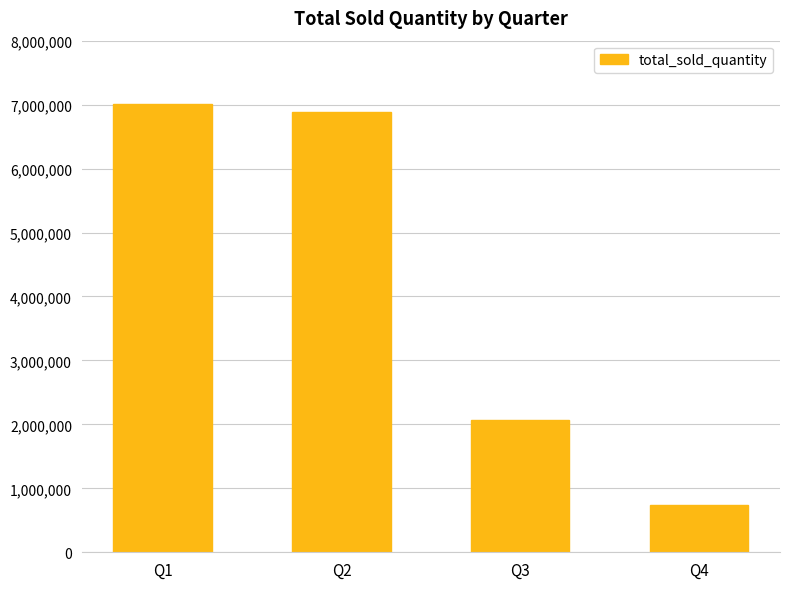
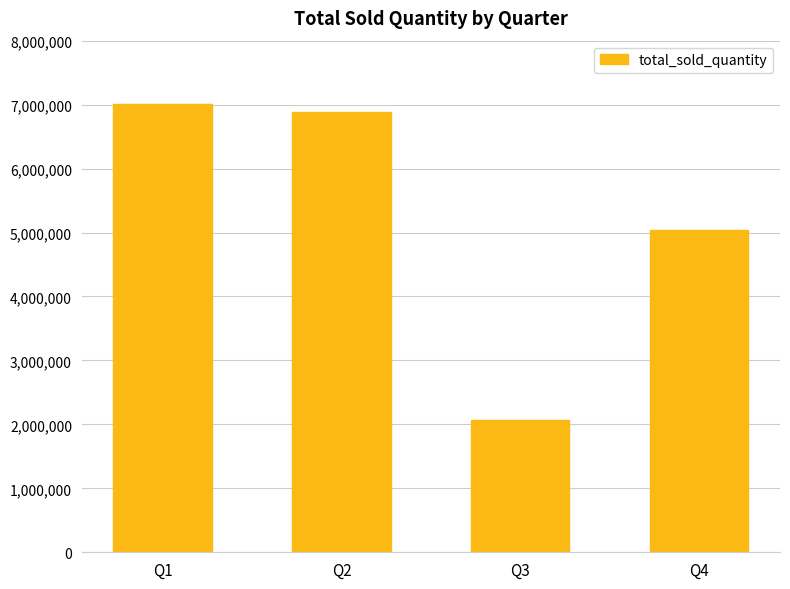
Q4: 700,000 -> 5,000,000
